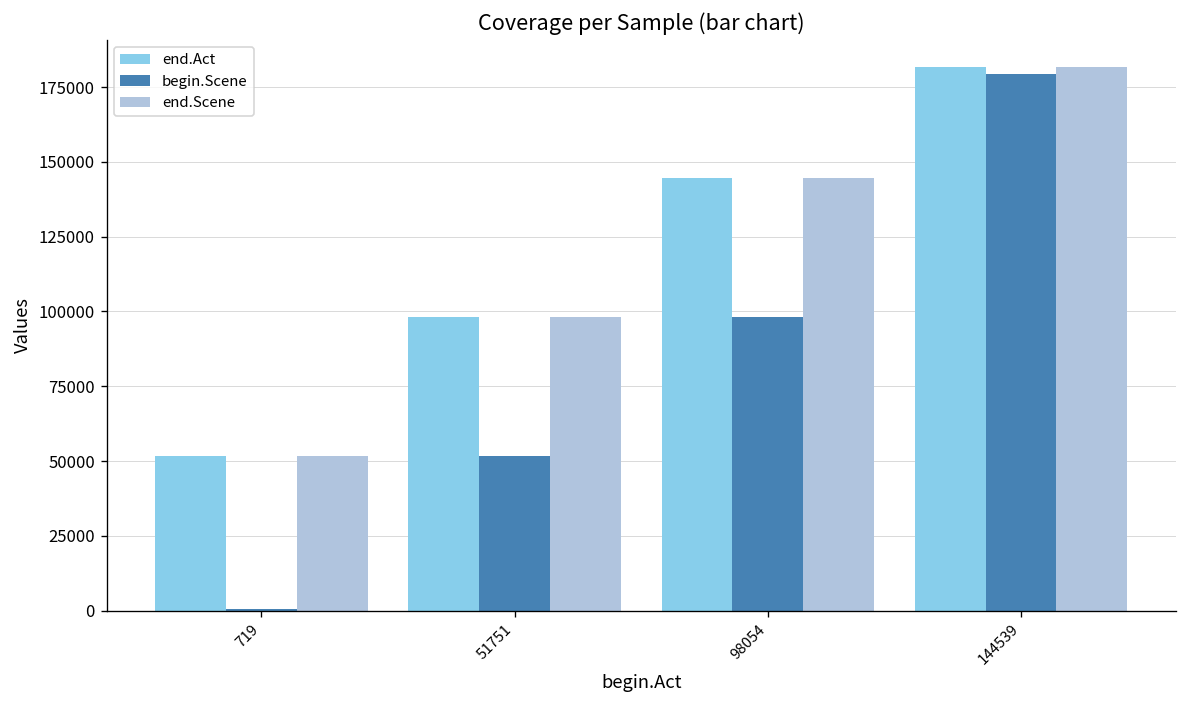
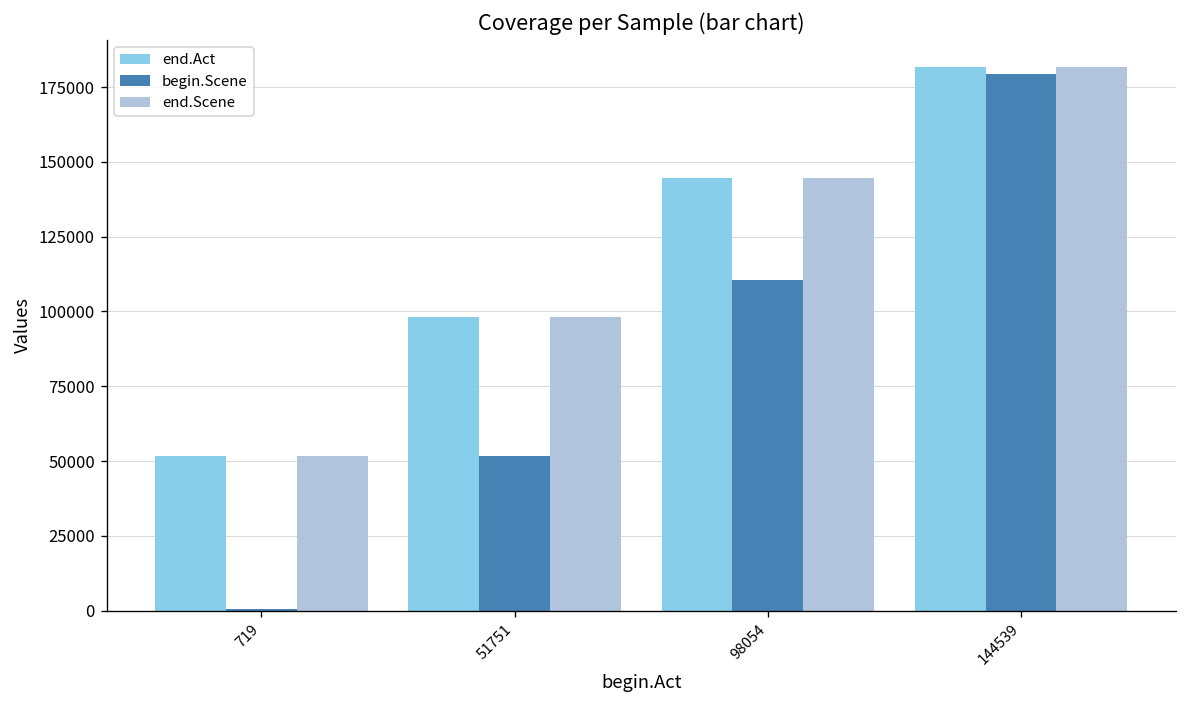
begin.Scene, 98054: 98000 -> 111000
